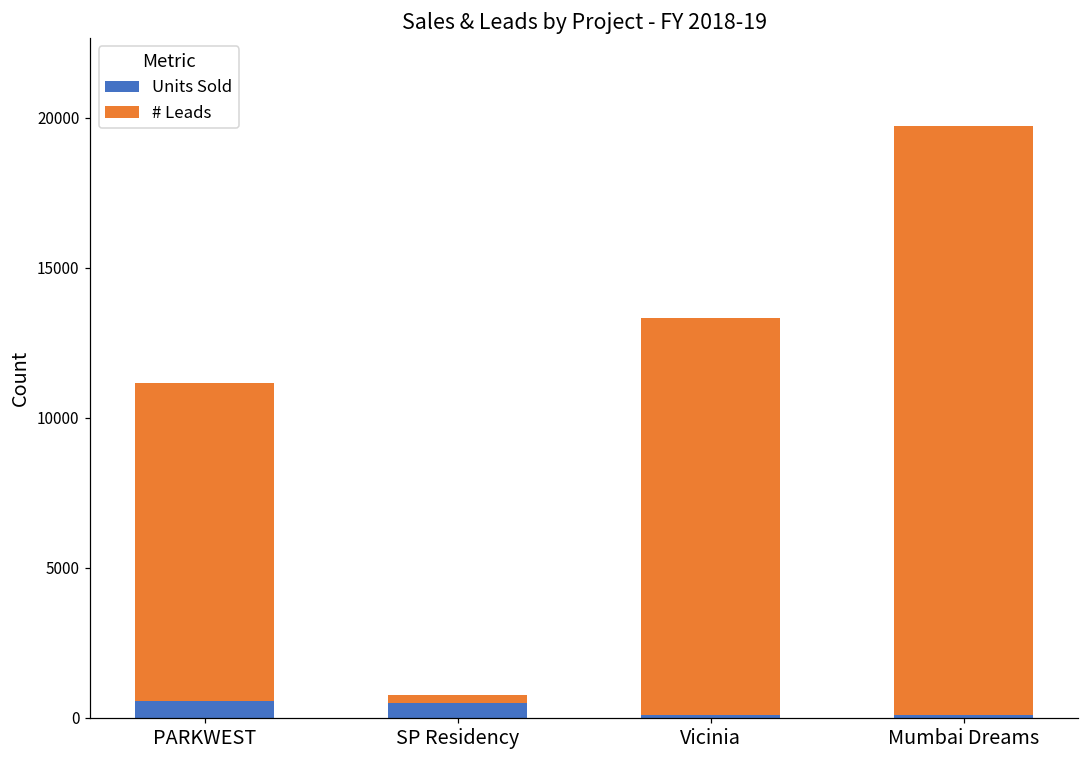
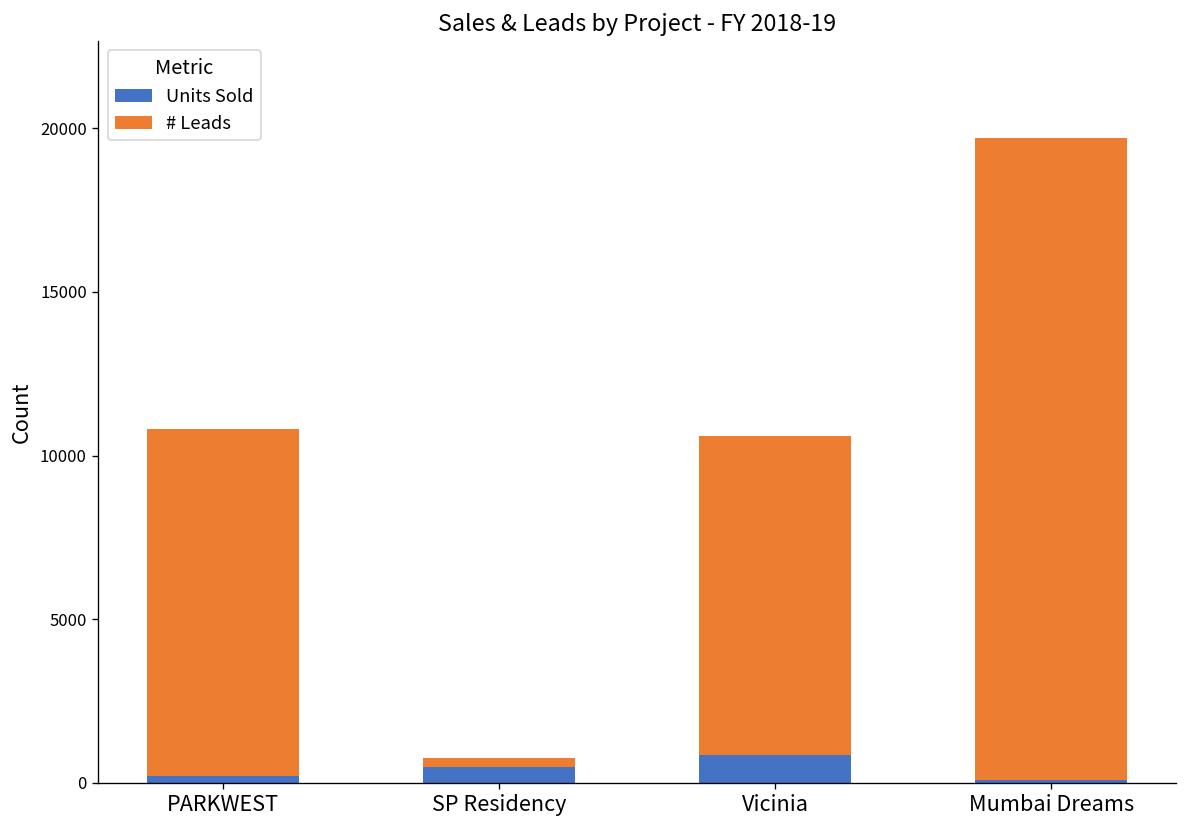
Units Sold, PARKWEST: 600 -> 200
Units Sold, Vicinia: 100 -> 900
# Leads, Vicinia: 13300 -> 9800
